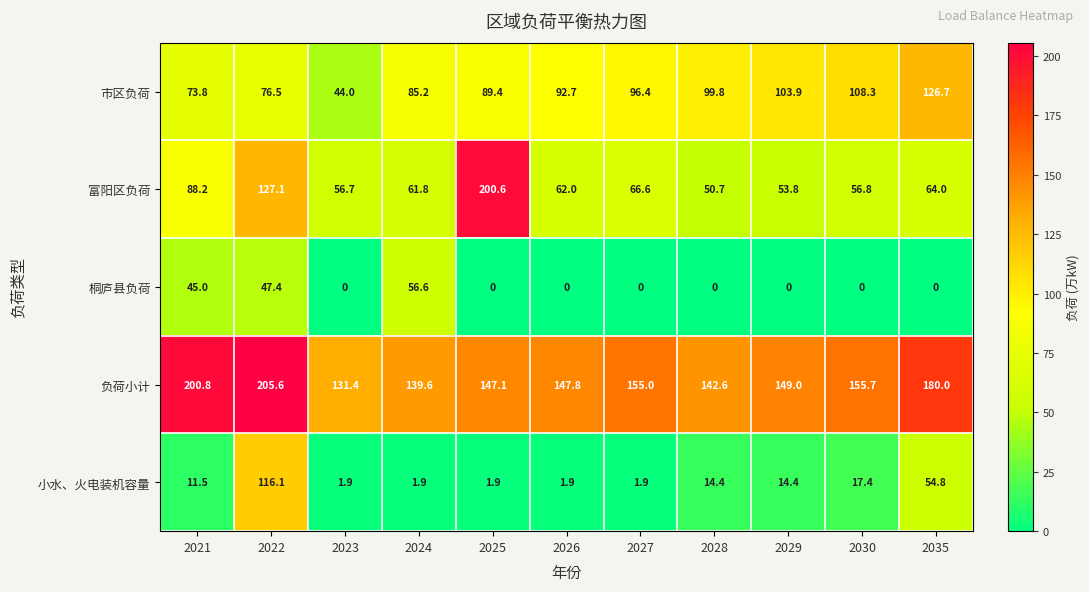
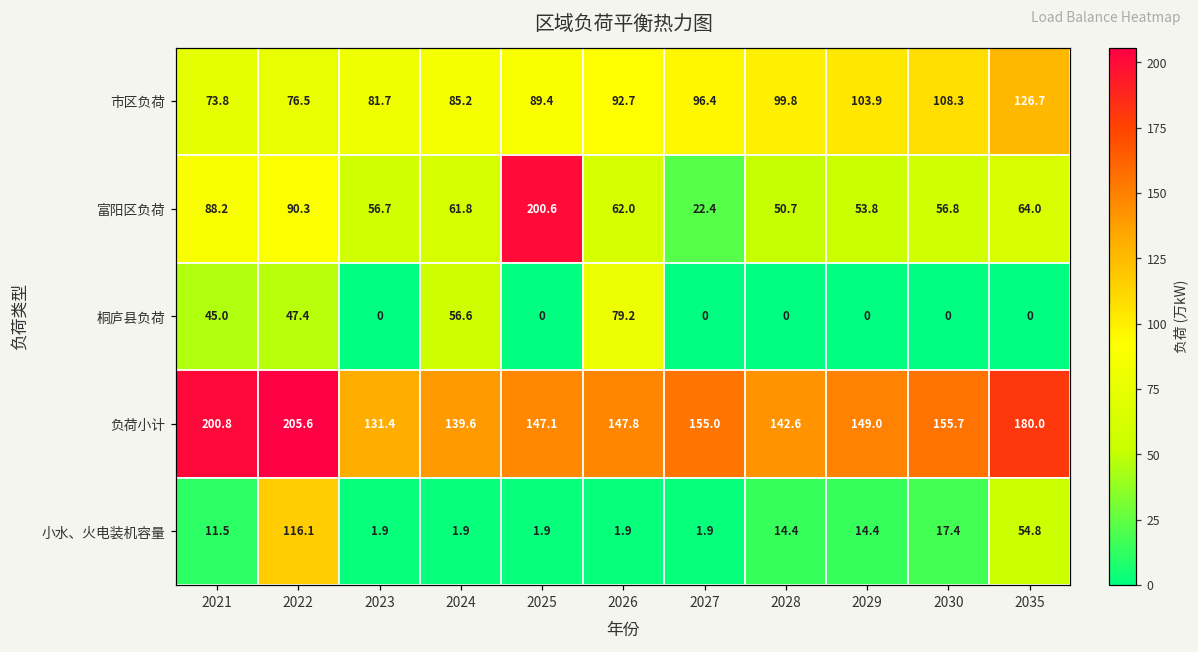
市区负荷, 2023: 44.0 -> 81.7
富阳区负荷, 2022: 127.1 -> 90.3
富阳区负荷, 2027: 66.6 -> 22.4
桐庐县负荷, 2026: 0 -> 79.2
